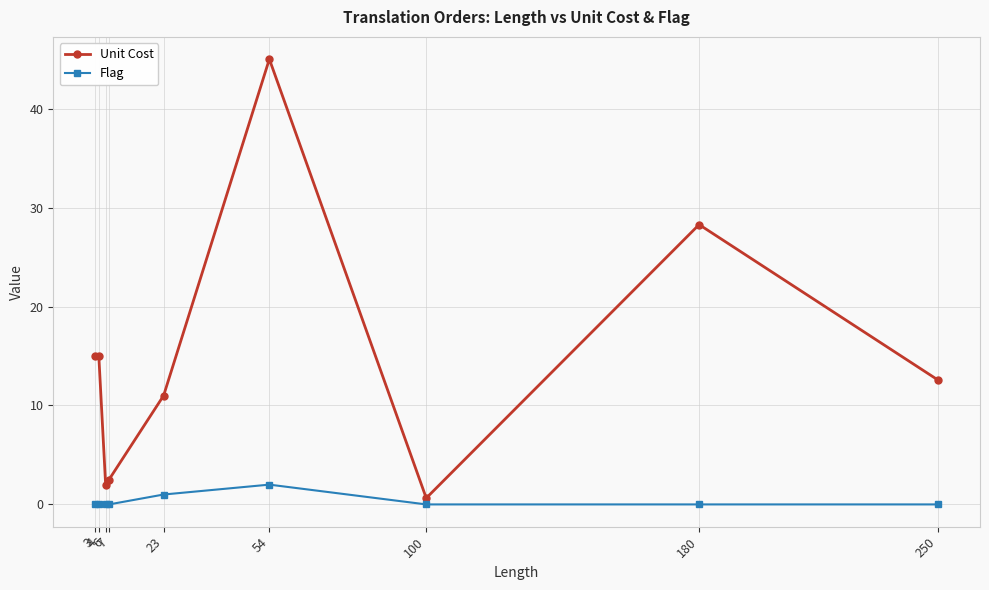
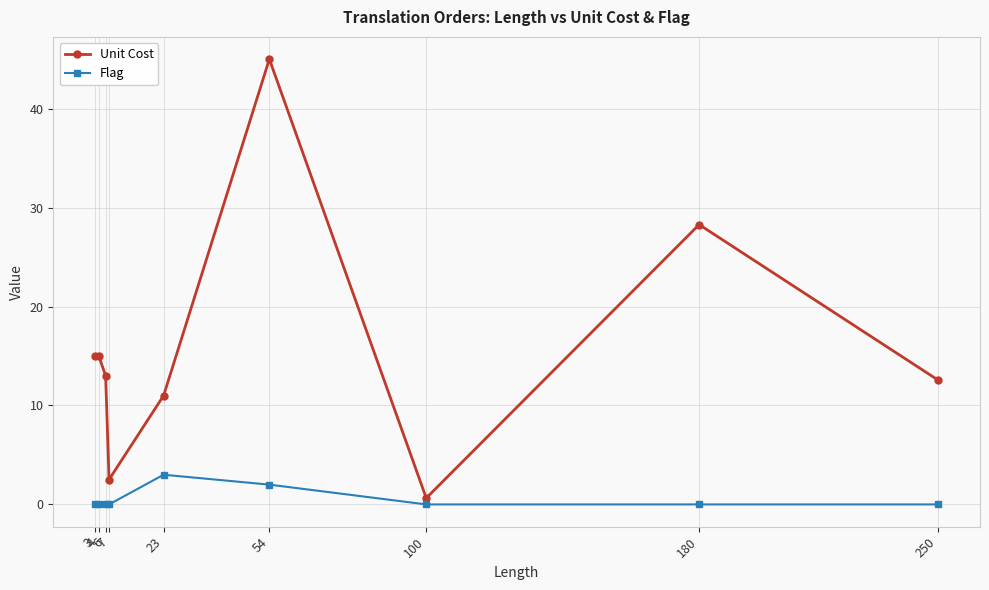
Unit Cost, 6: 2 -> 13
Flag, 23: 1 -> 3
